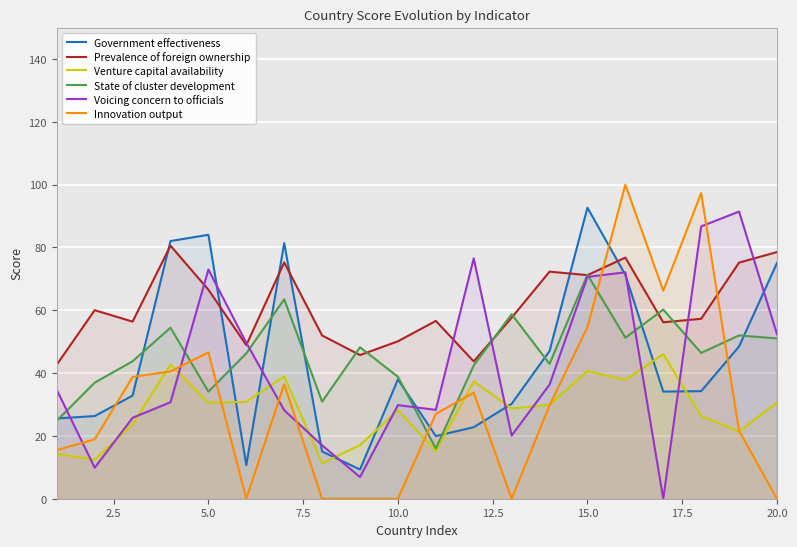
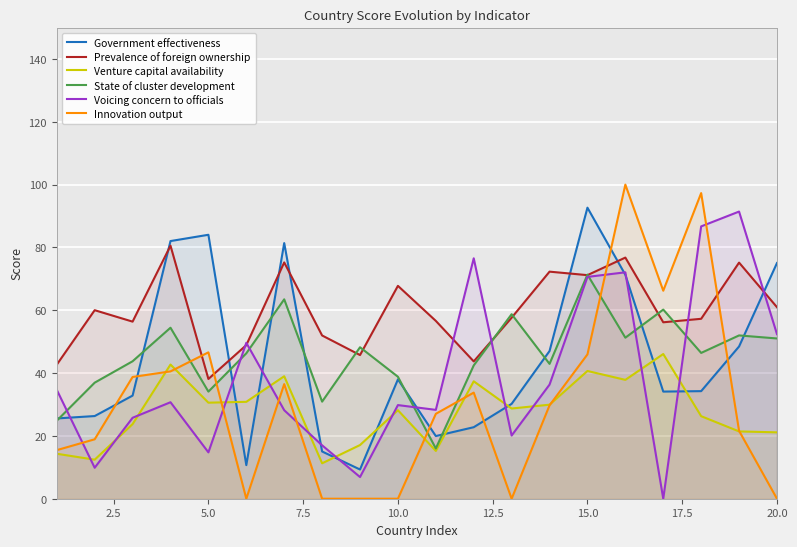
Prevalence of foreign ownership, 5.0: 67 -> 38
Voicing concern to officials, 5.0: 73 -> 15
Prevalence of foreign ownership, 10.0: 50 -> 68
Innovation output, 15.0: 55 -> 46
Prevalence of foreign ownership, 20.0: 79 -> 61
Venture capital availability, 20.0: 31 -> 21
